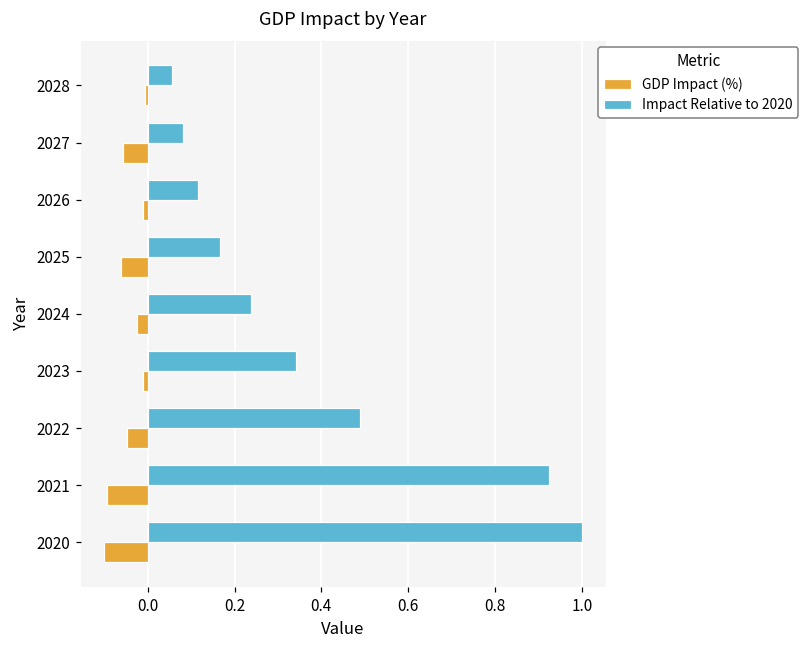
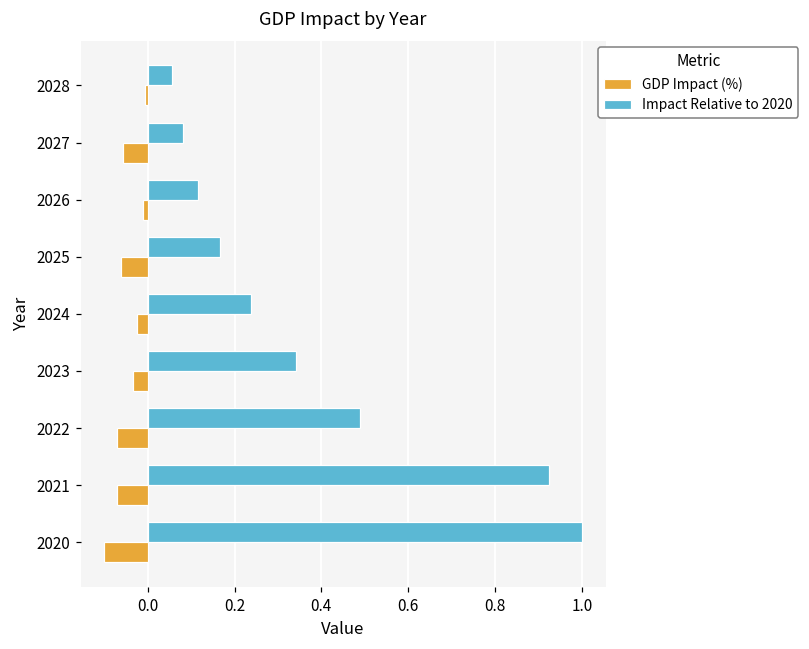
GDP Impact (%), 2023: -0.01 -> -0.03
GDP Impact (%), 2022: -0.05 -> -0.07
GDP Impact (%), 2021: -0.09 -> -0.07
